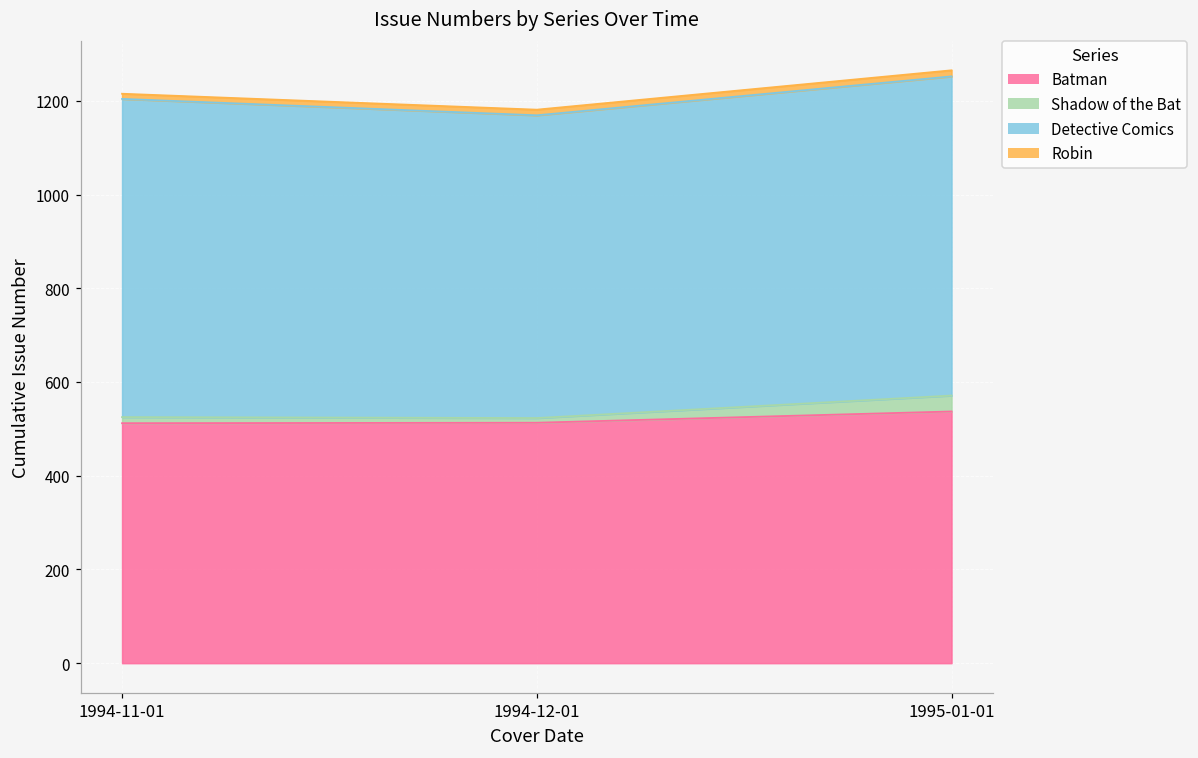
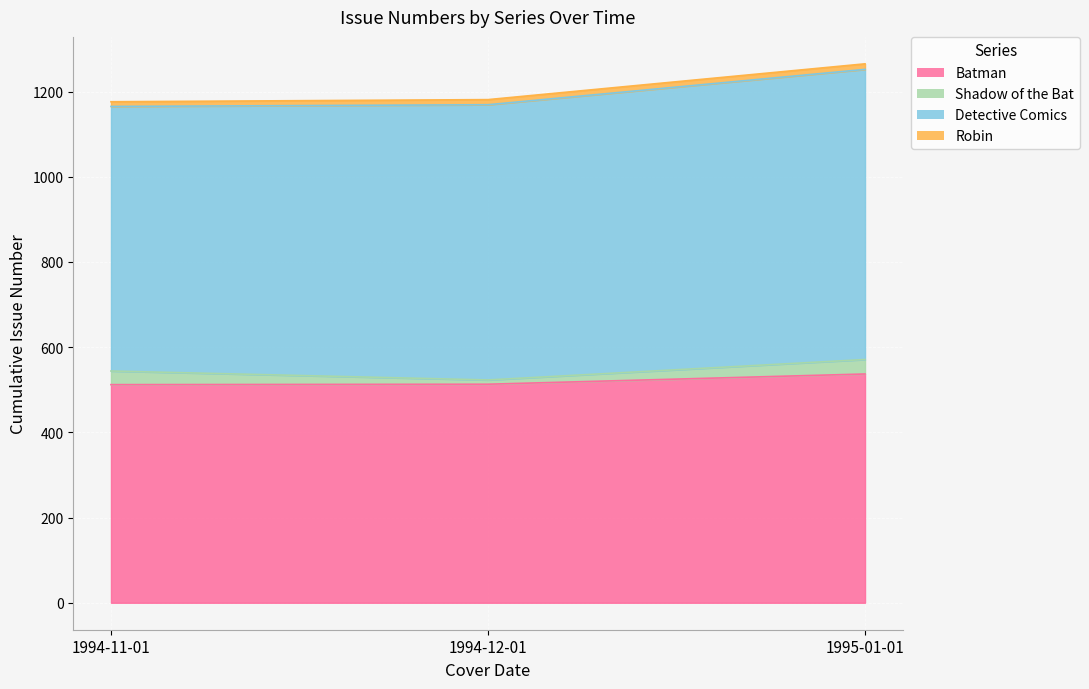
Shadow of the Bat, 1994-11-01: 10 -> 30
Detective Comics, 1994-11-01: 680 -> 620
